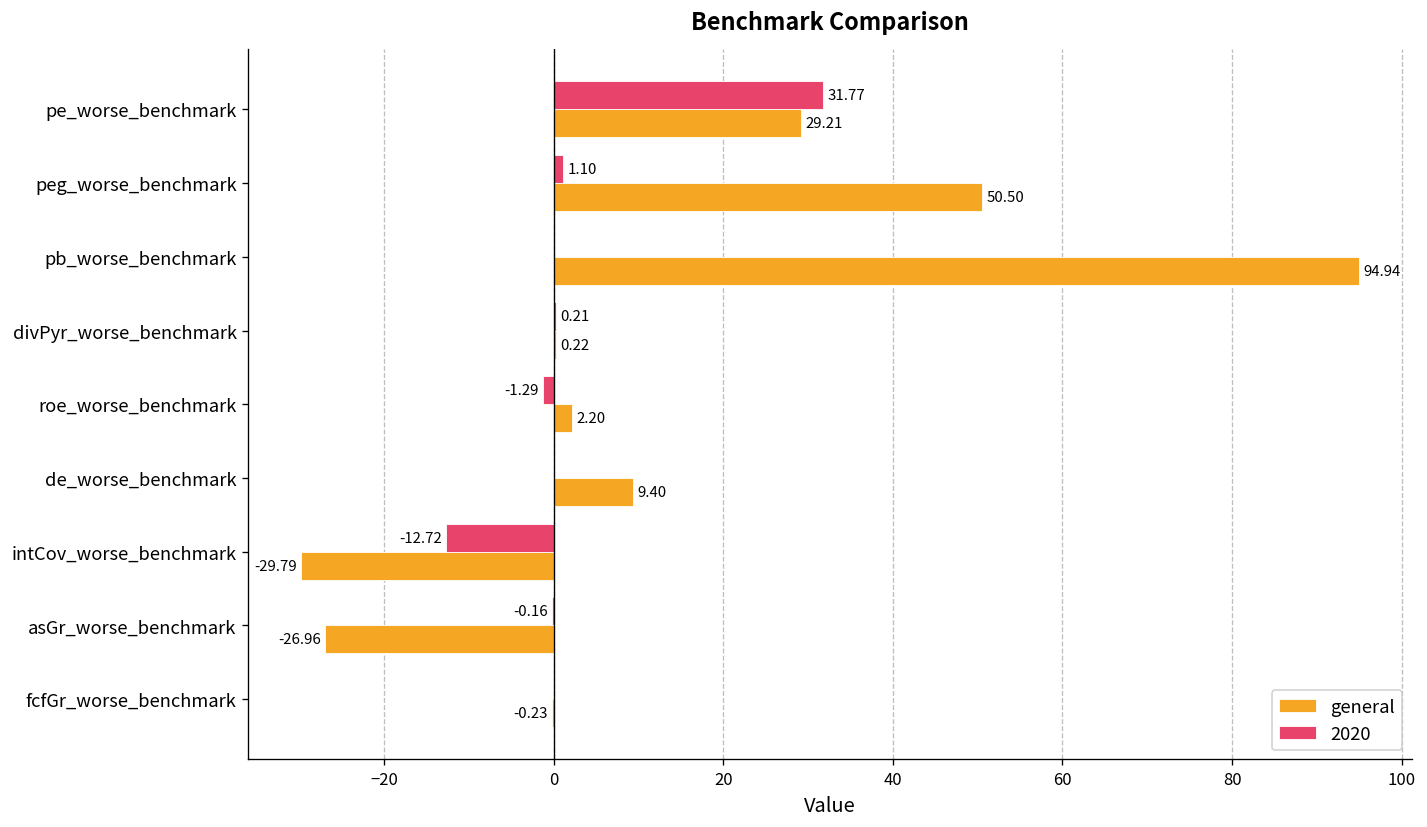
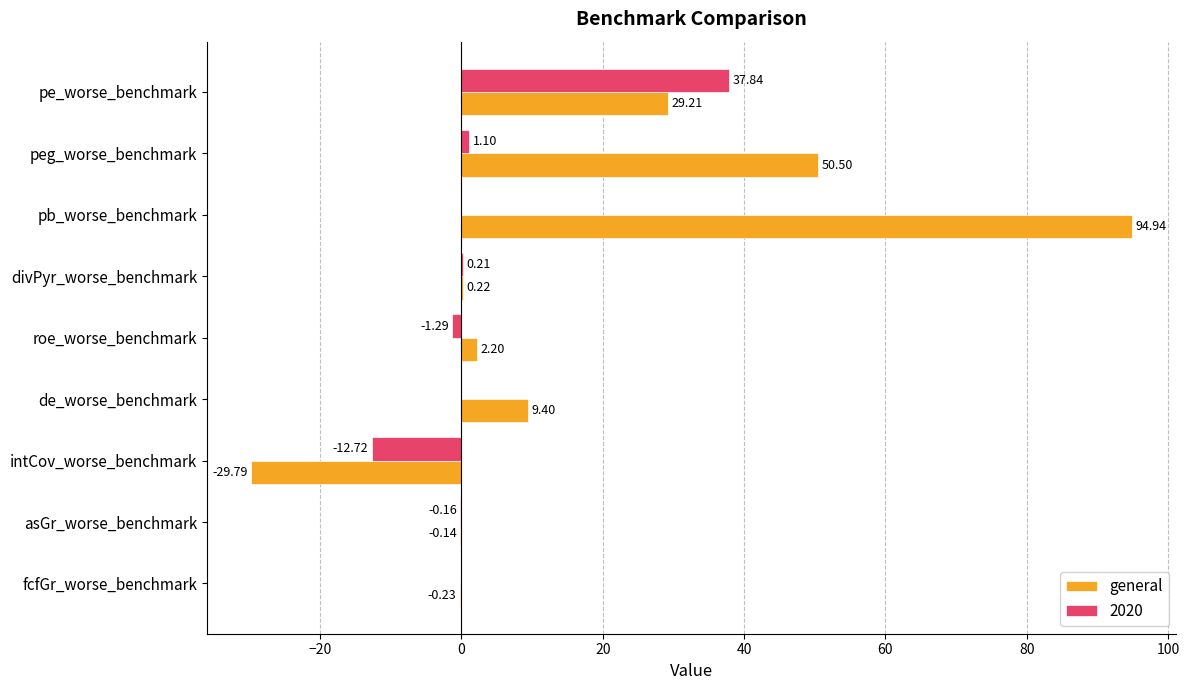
2020, pe_worse_benchmark: 31.77 -> 37.84
general, asGr_worse_benchmark: -26.96 -> -0.14
